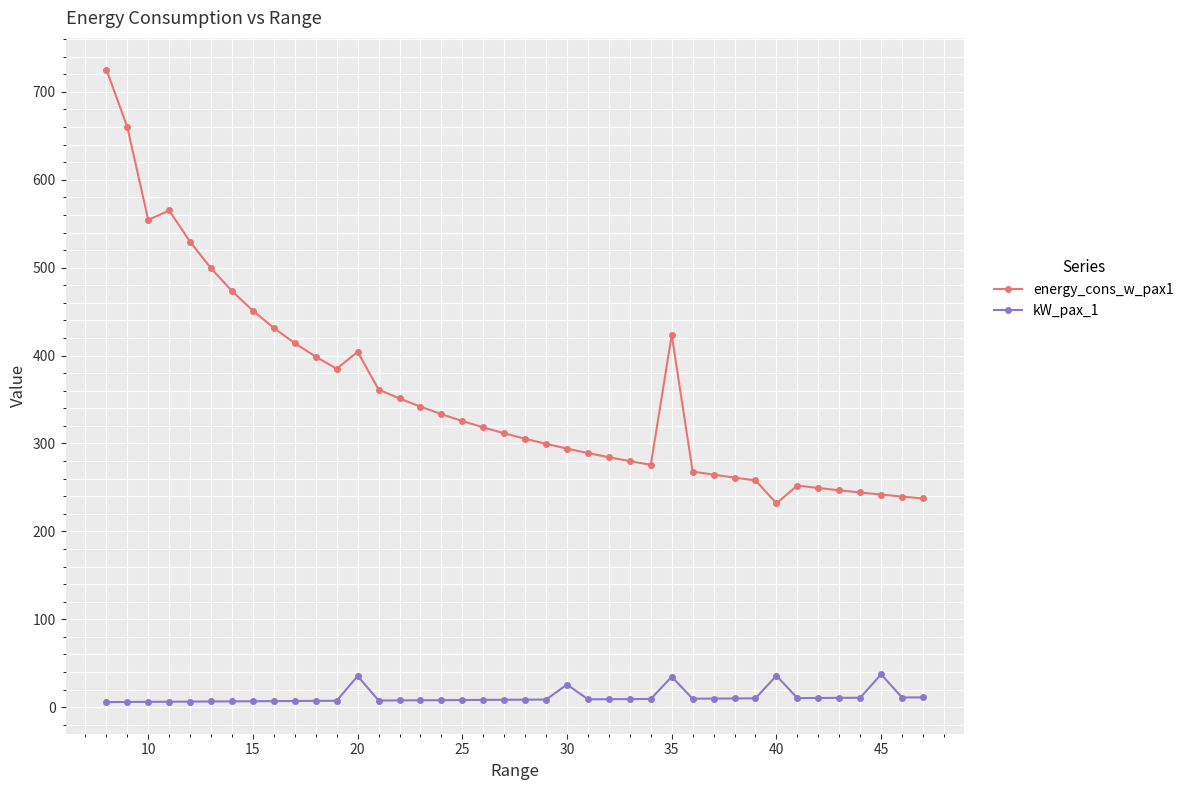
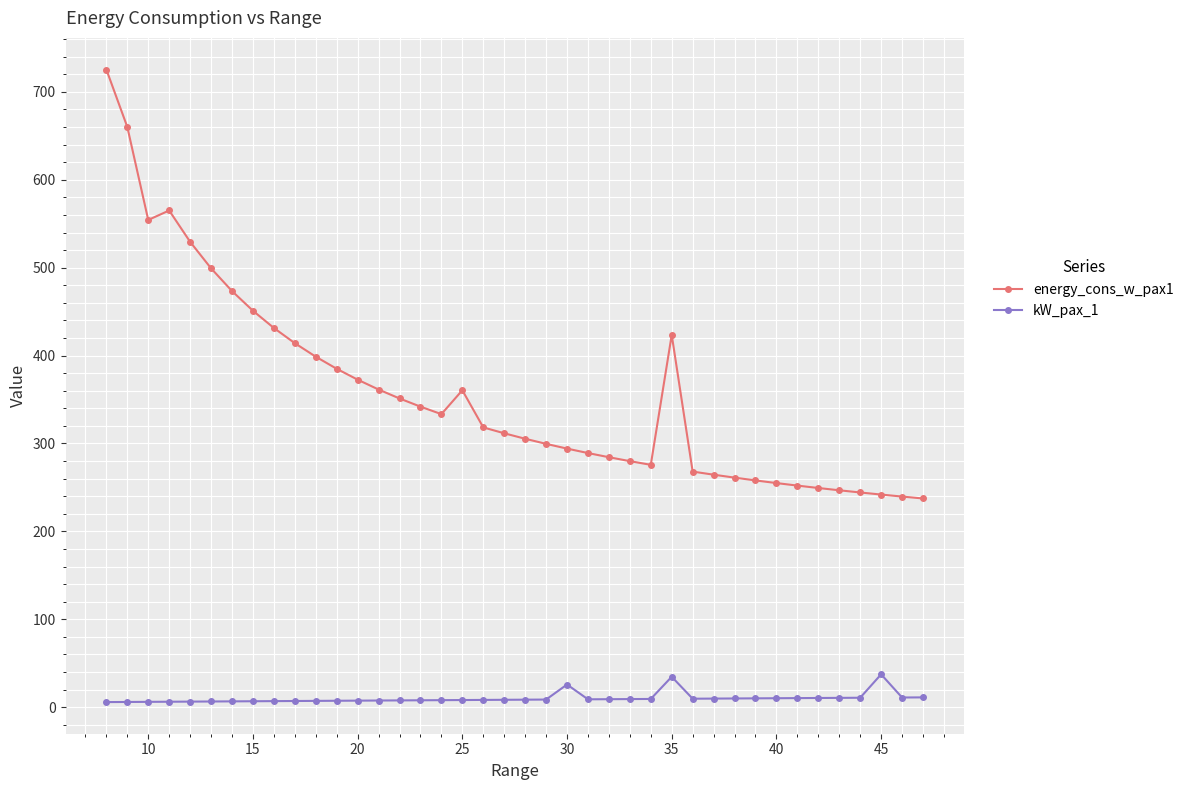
energy_cons_w_pax1, 20: 400 -> 370
kW_pax_1, 20: 40 -> 10
energy_cons_w_pax1, 25: 330 -> 360
energy_cons_w_pax1, 40: 230 -> 250
kW_pax_1, 40: 40 -> 10
